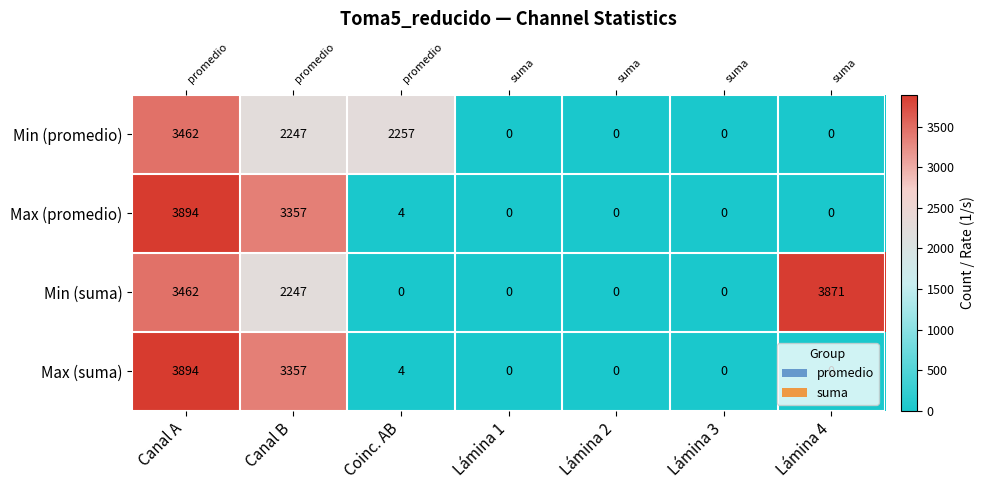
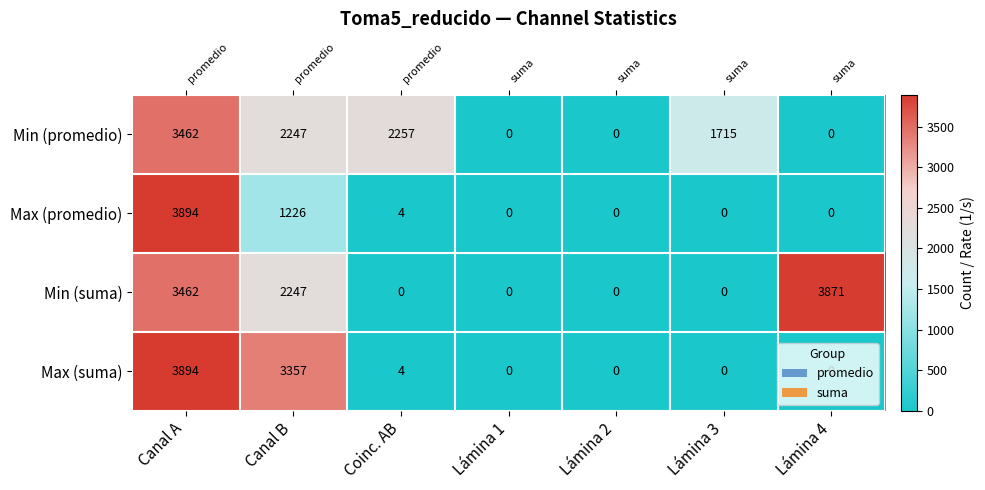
Min (promedio), Lámina 3: 0 -> 1715
Max (promedio), Canal B: 3357 -> 1226
